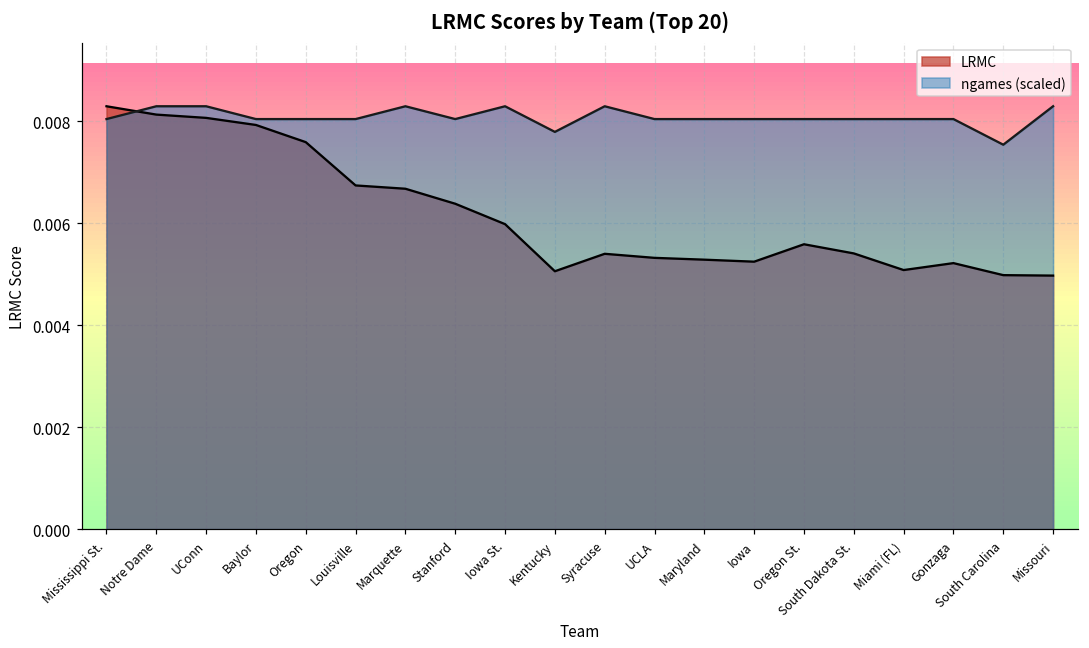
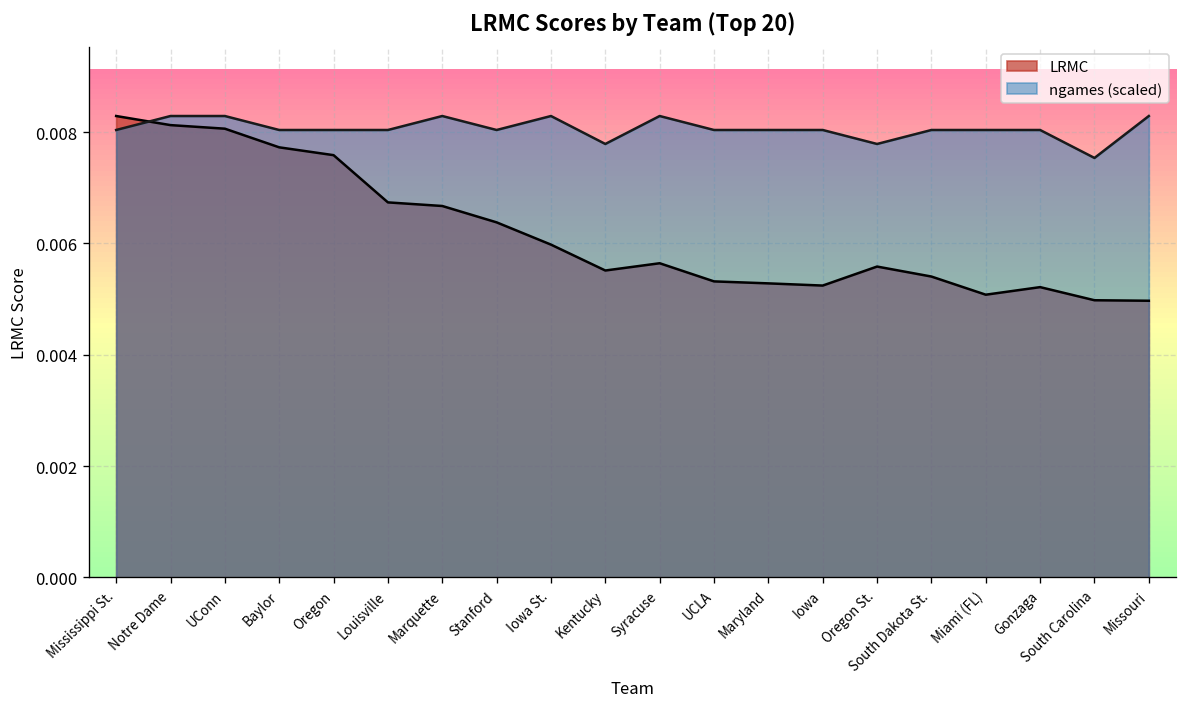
LRMC, Baylor: 0.0079 -> 0.0077
LRMC, Kentucky: 0.0051 -> 0.0055
LRMC, Syracuse: 0.0054 -> 0.0056
ngames (scaled), Oregon St.: 0.0080 -> 0.0078
